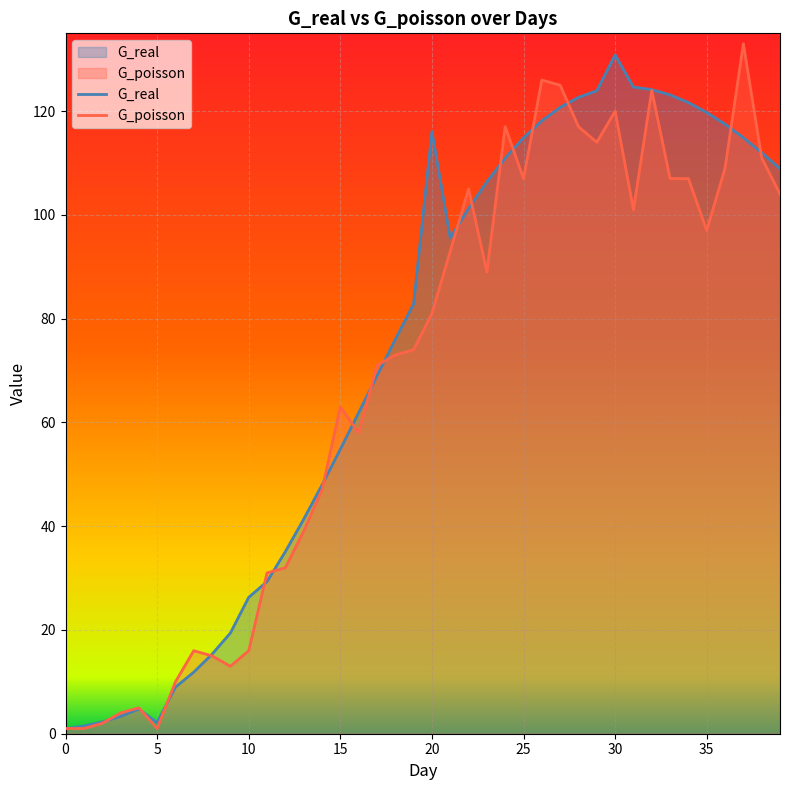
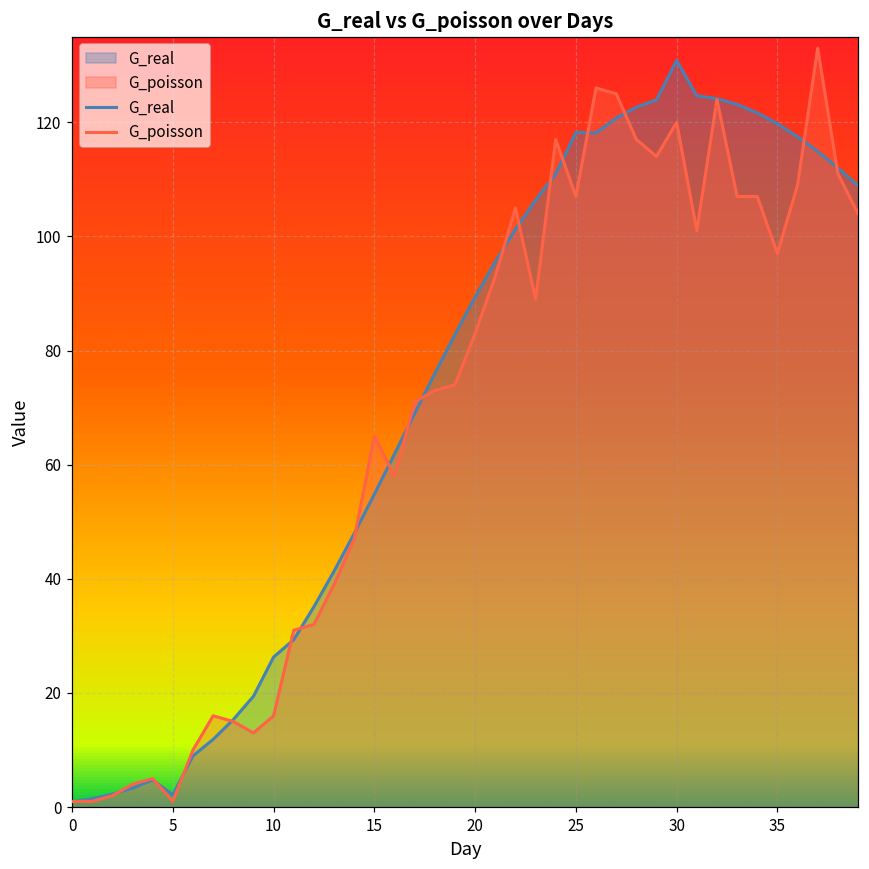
G_poisson, 15: 63 -> 65
G_real, 20: 116 -> 89
G_poisson, 20: 81 -> 83
G_real, 25: 115 -> 118
